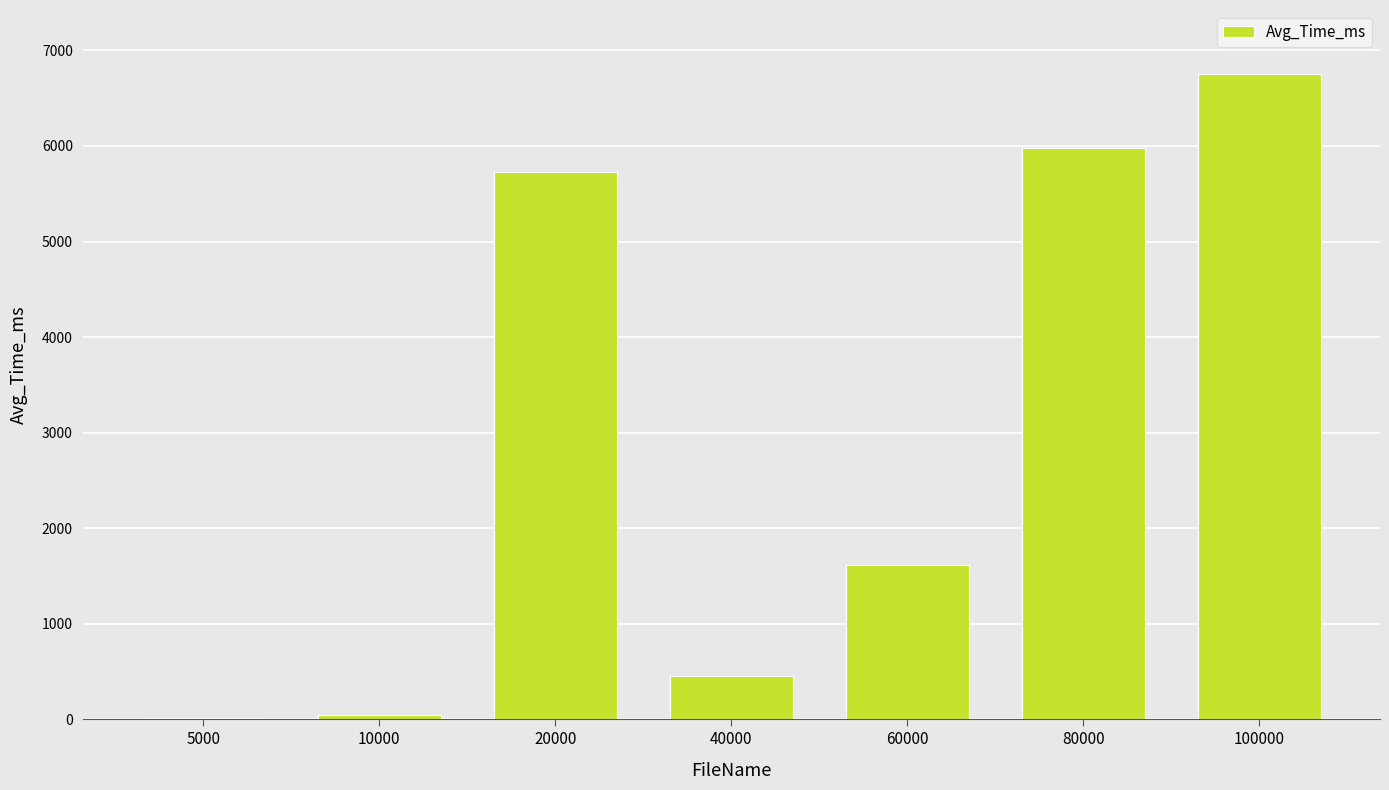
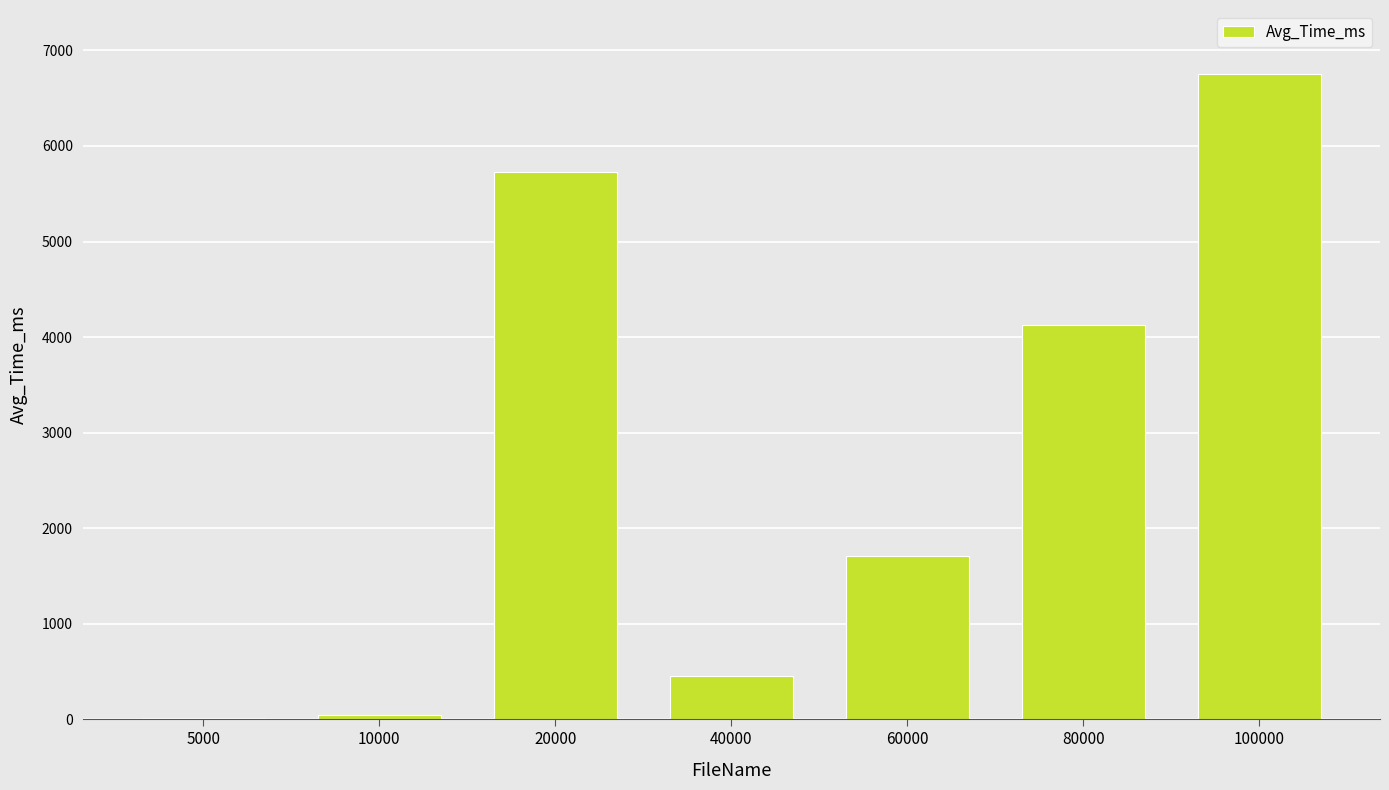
60000: 1600 -> 1700
80000: 6000 -> 4100
